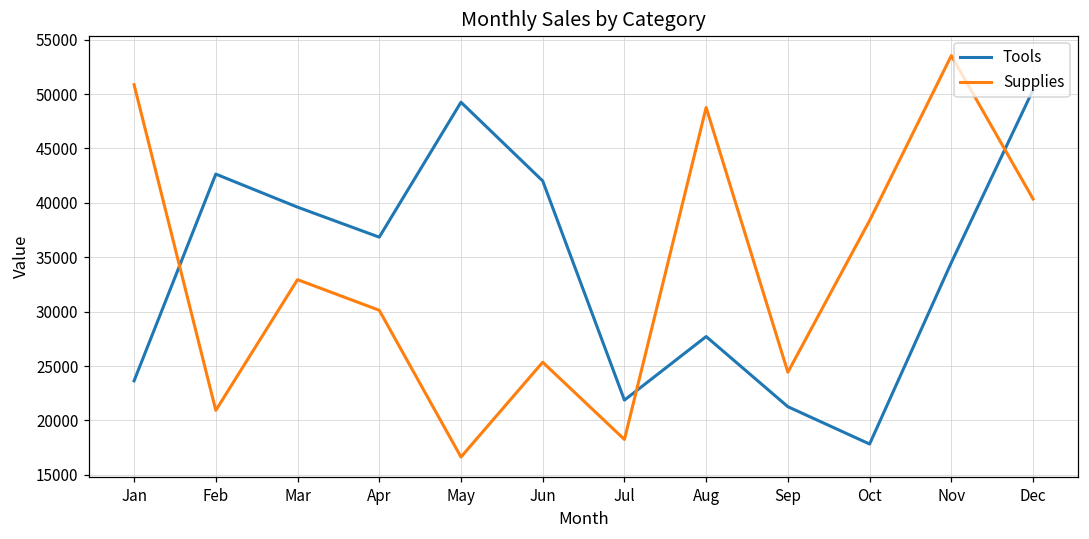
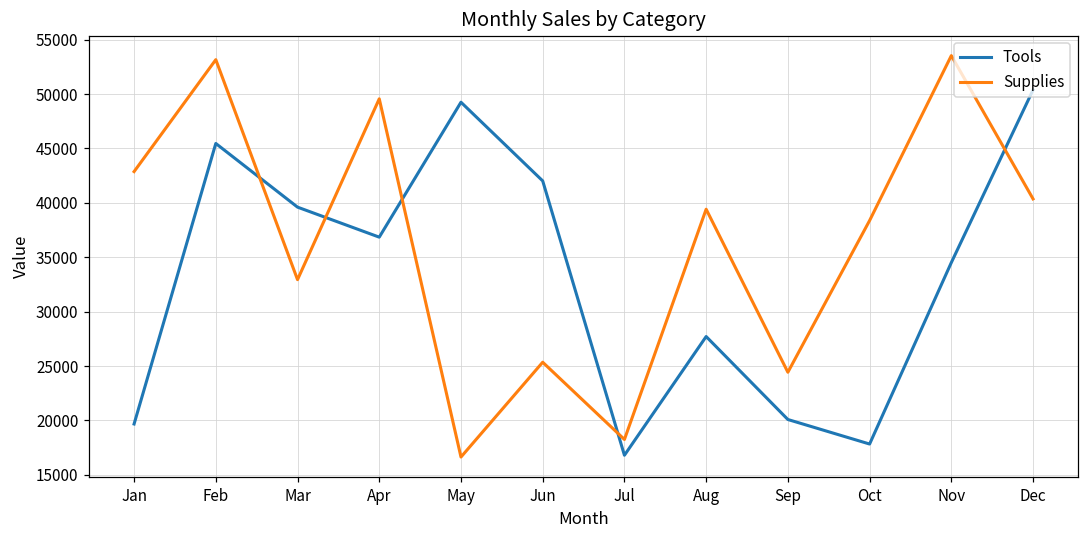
Tools, Jan: 24000 -> 20000
Supplies, Jan: 51000 -> 43000
Tools, Feb: 43000 -> 45000
Supplies, Feb: 21000 -> 53000
Supplies, Apr: 30000 -> 50000
Tools, Jul: 22000 -> 17000
Supplies, Aug: 49000 -> 39000
Tools, Sep: 21000 -> 20000
